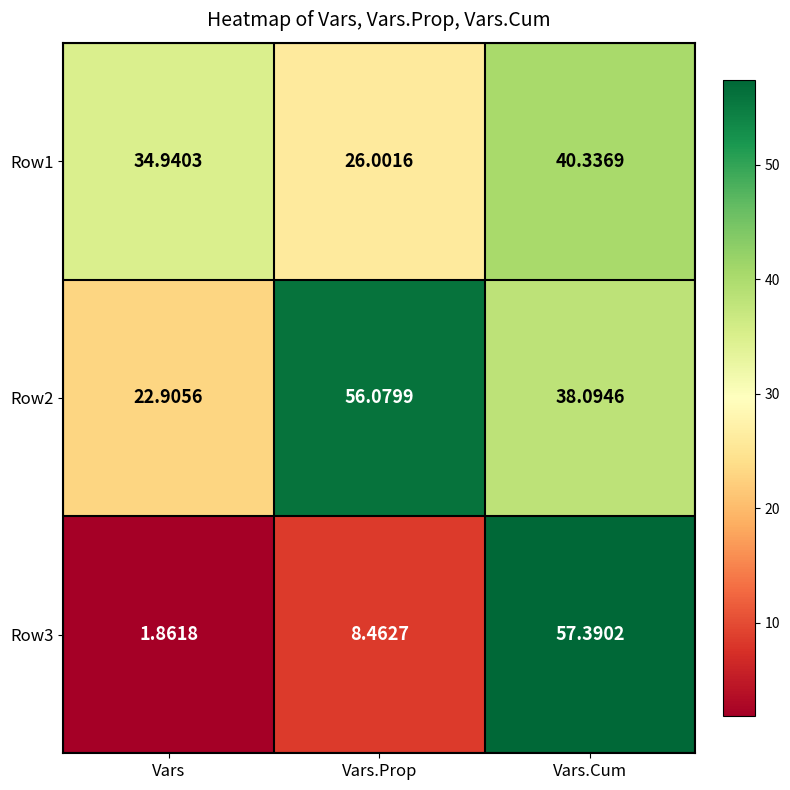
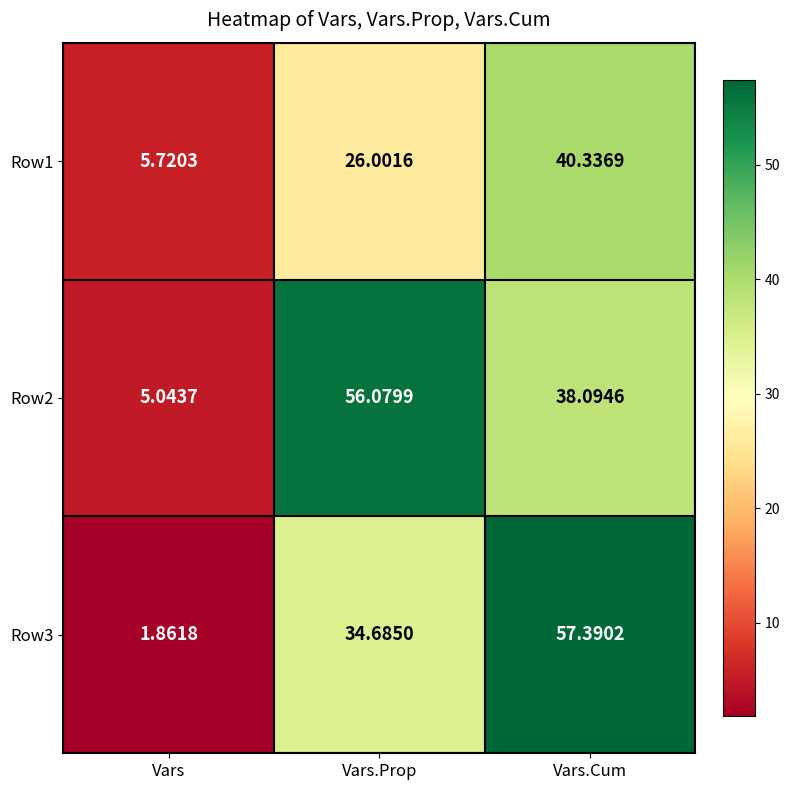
Row1, Vars: 34.9403 -> 5.7203
Row2, Vars: 22.9056 -> 5.0437
Row3, Vars.Prop: 8.4627 -> 34.6850
